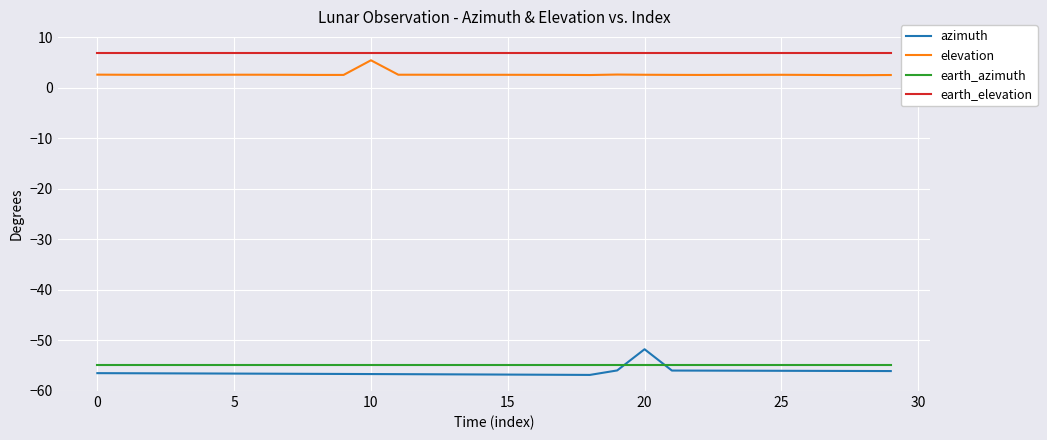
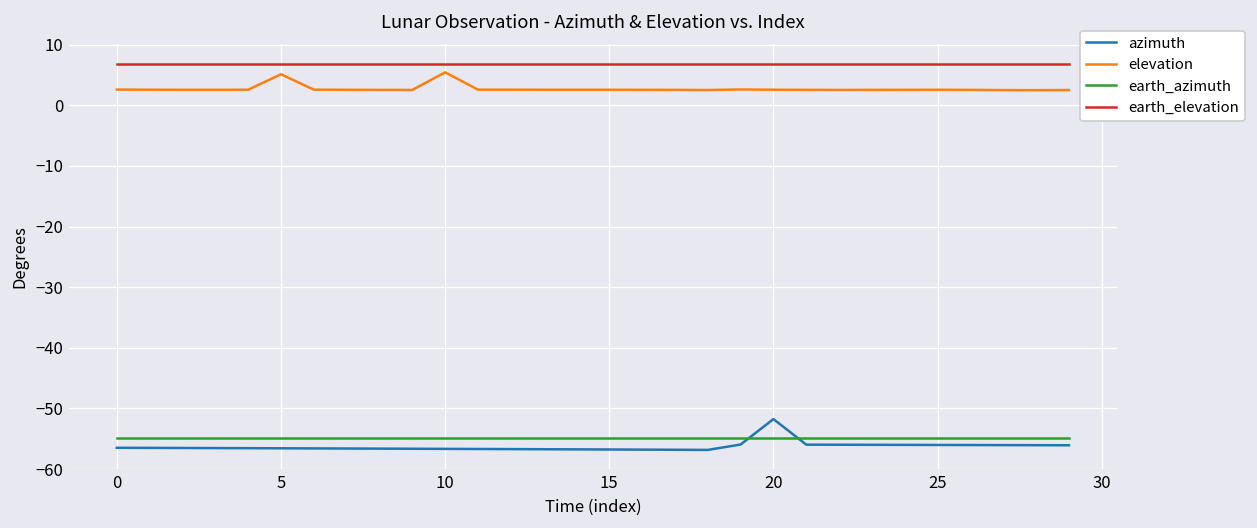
elevation, 5: 3 -> 5
